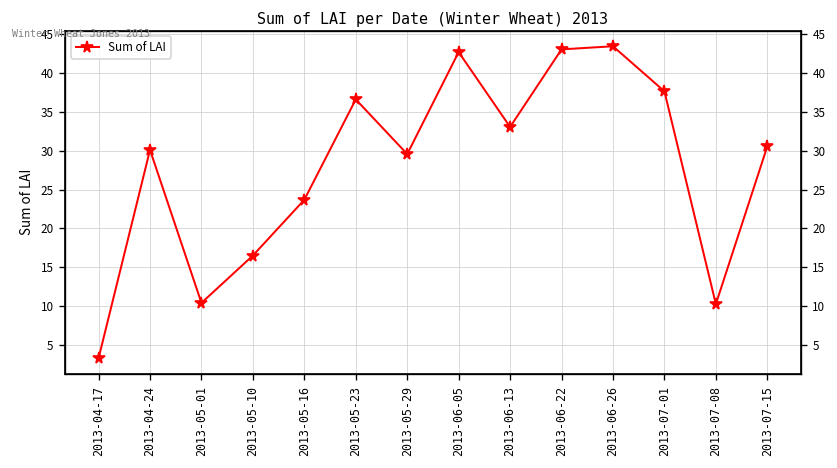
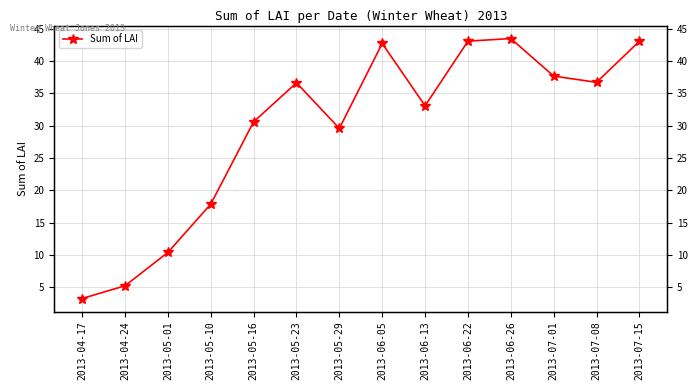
2013-04-24: 30 -> 5
2013-05-10: 17 -> 18
2013-05-16: 24 -> 31
2013-07-08: 10 -> 37
2013-07-15: 31 -> 43
